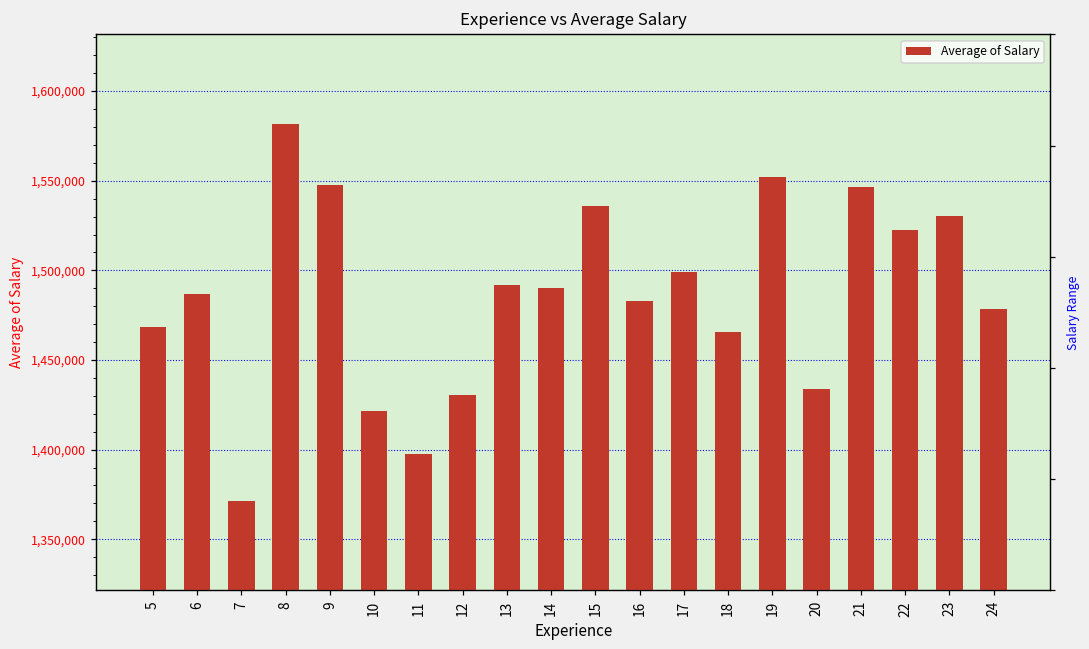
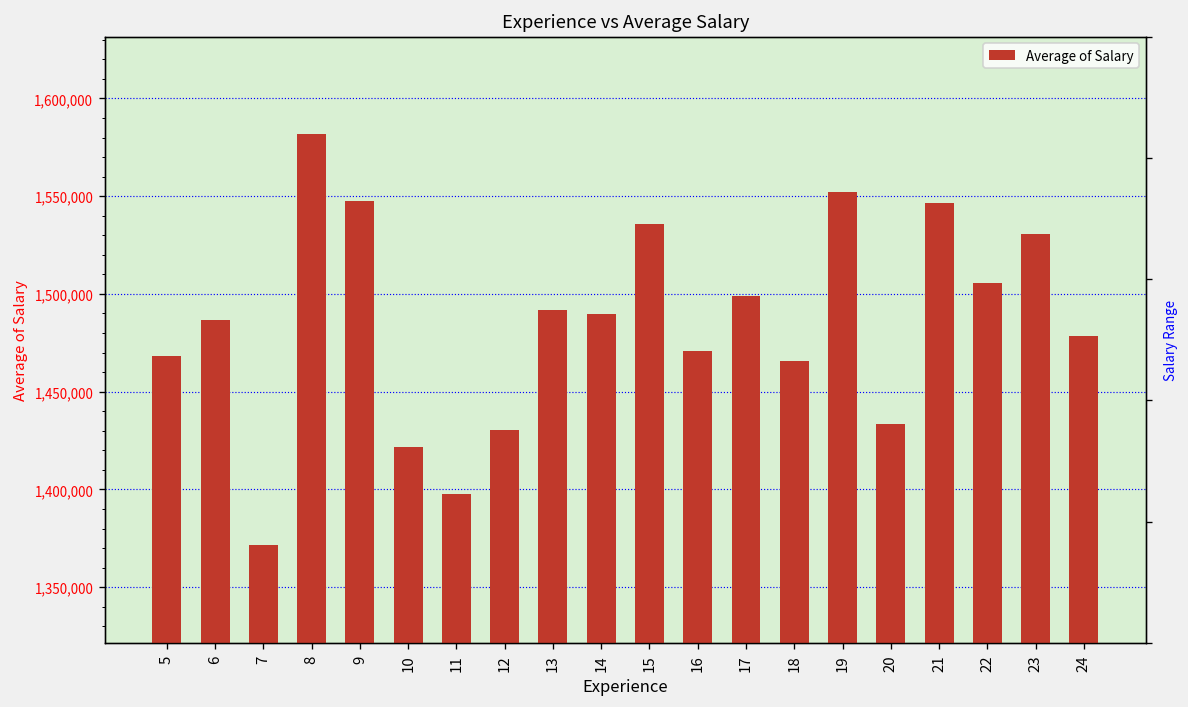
16: 1,483,000 -> 1,471,000
22: 1,522,000 -> 1,506,000
